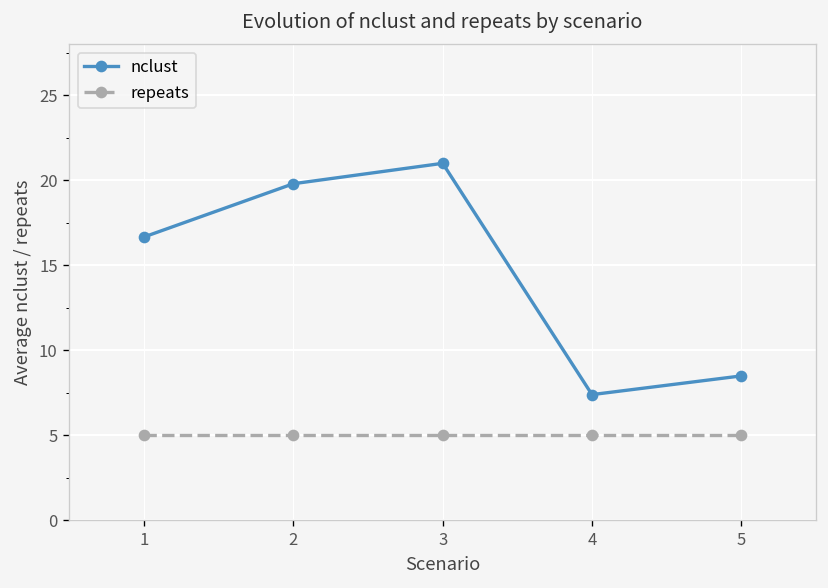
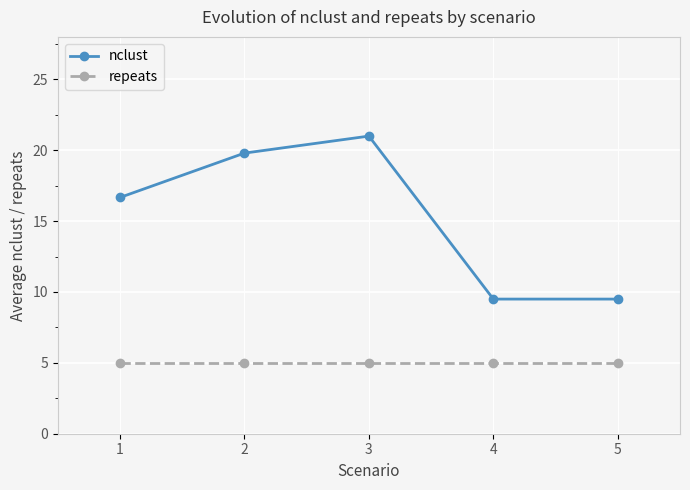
nclust, 4: 7.4 -> 9.5
nclust, 5: 8.5 -> 9.5
